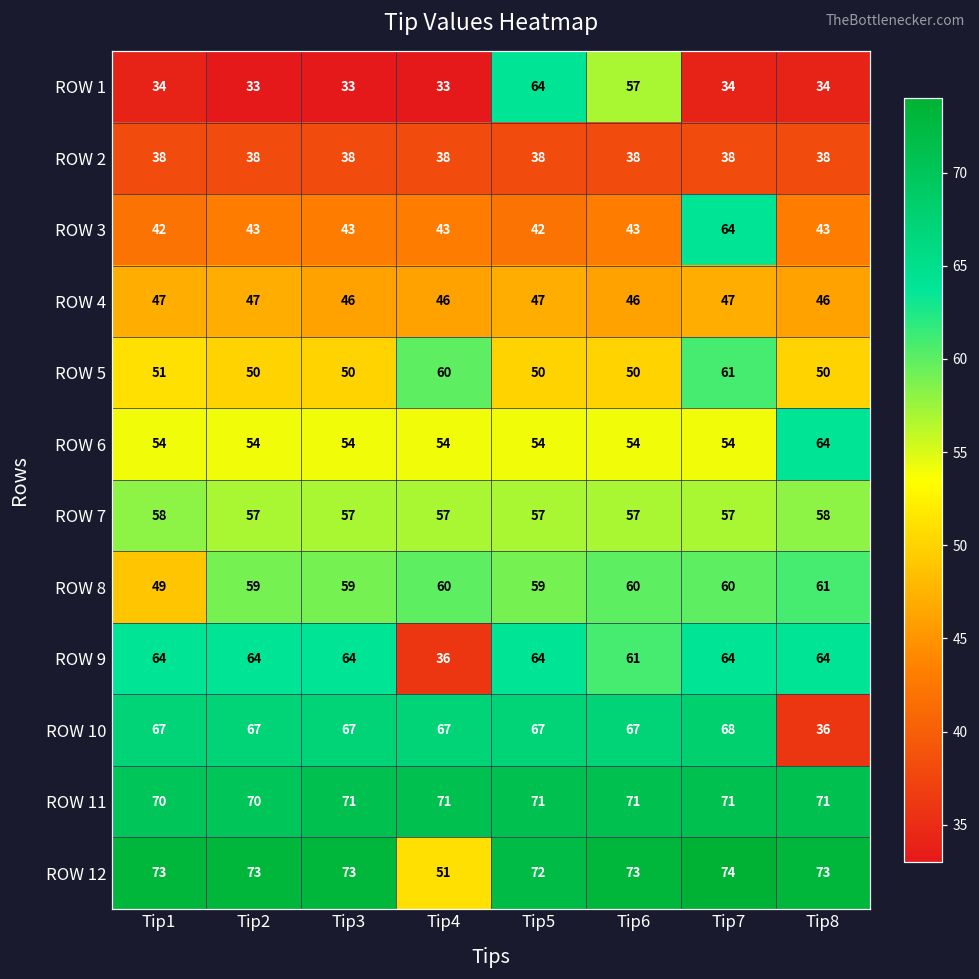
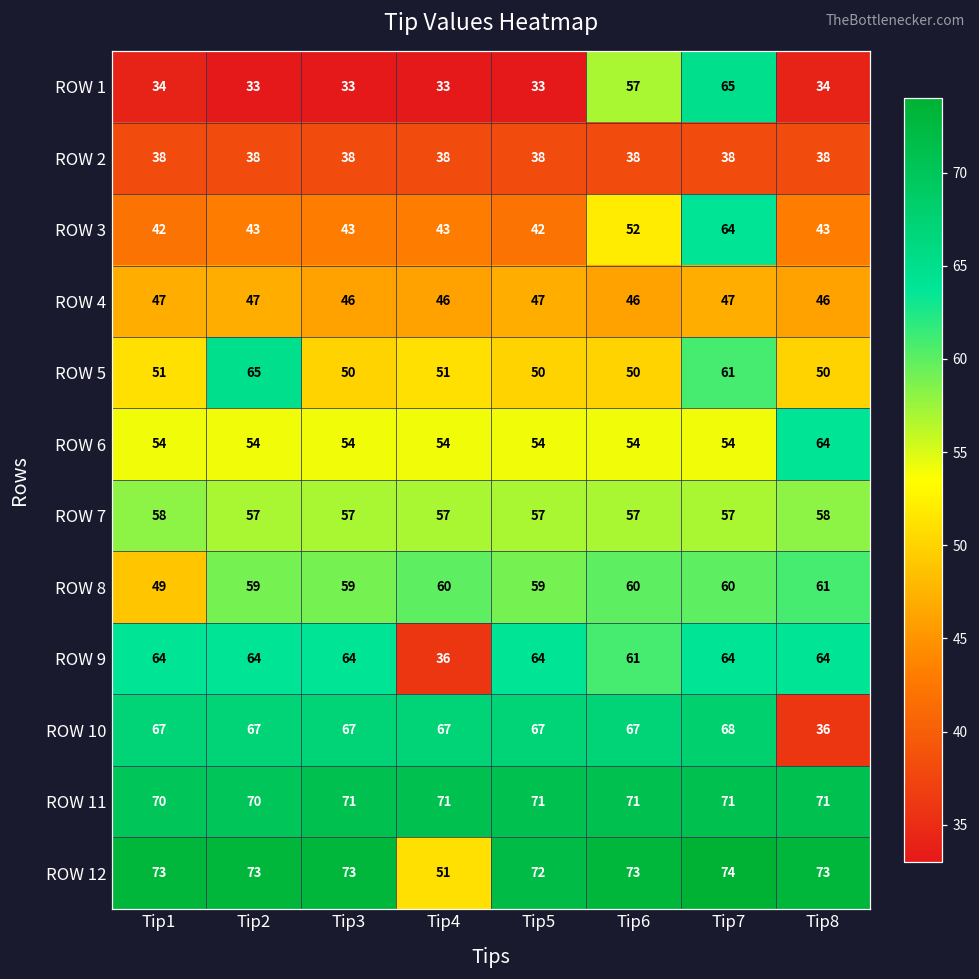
ROW 1, Tip5: 64 -> 33
ROW 1, Tip7: 34 -> 65
ROW 3, Tip6: 43 -> 52
ROW 5, Tip2: 50 -> 65
ROW 5, Tip4: 60 -> 51
